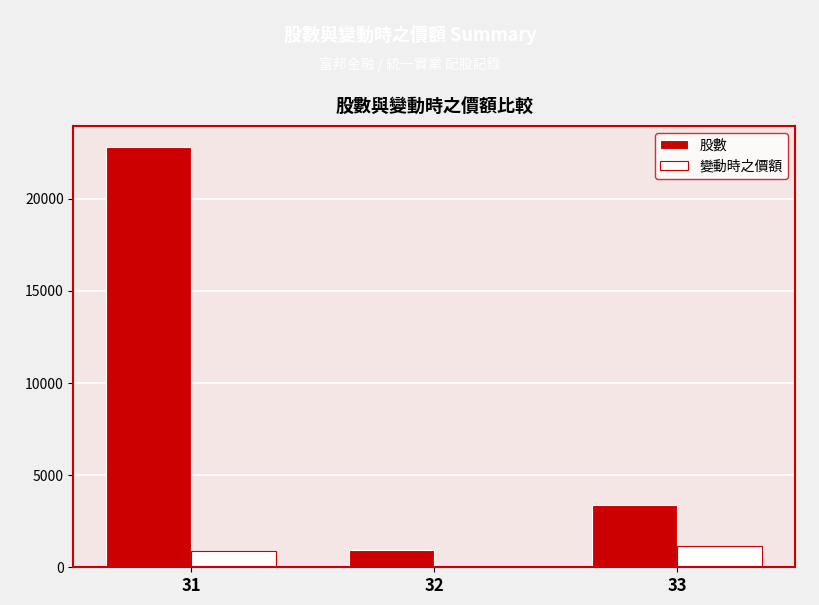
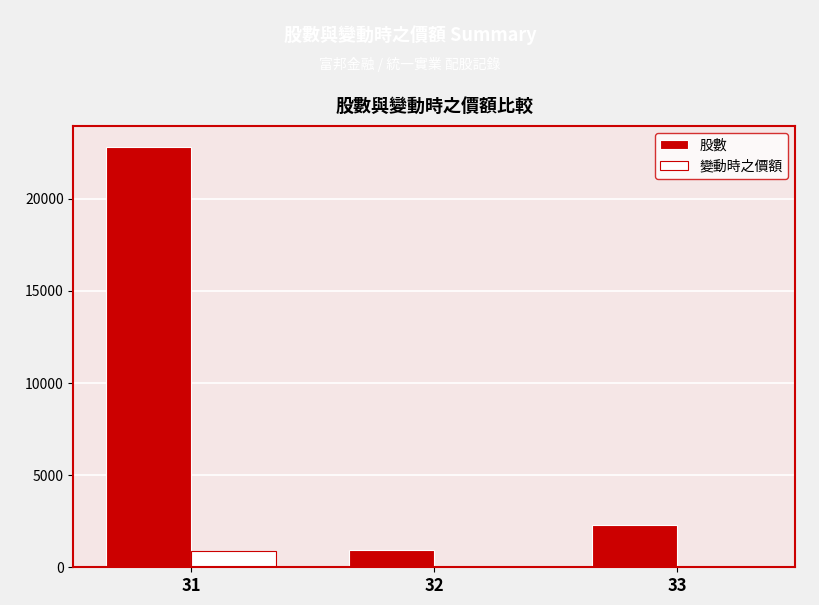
股數, 33: 3400 -> 2300
變動時之價額, 33: 1100 -> 0
